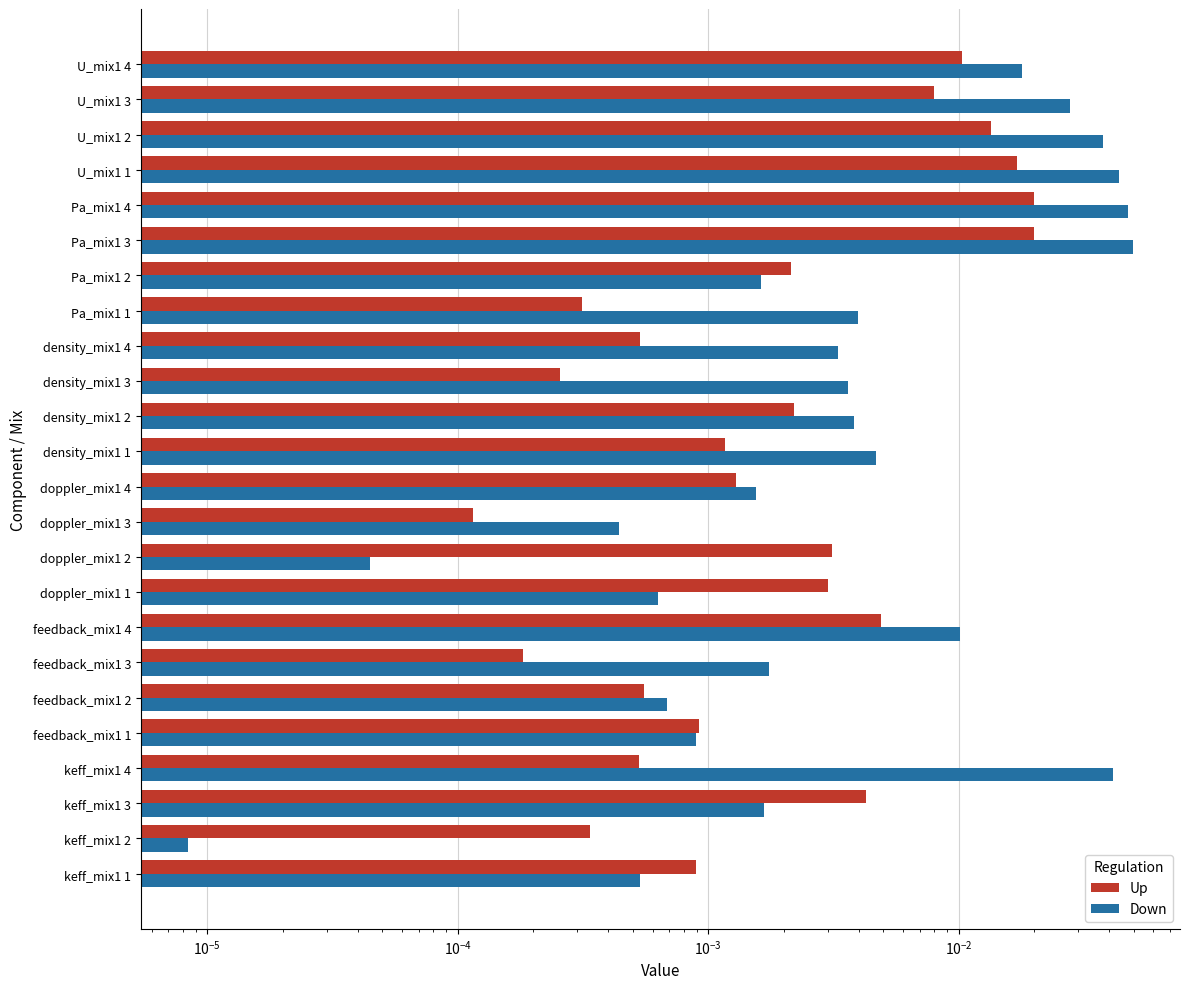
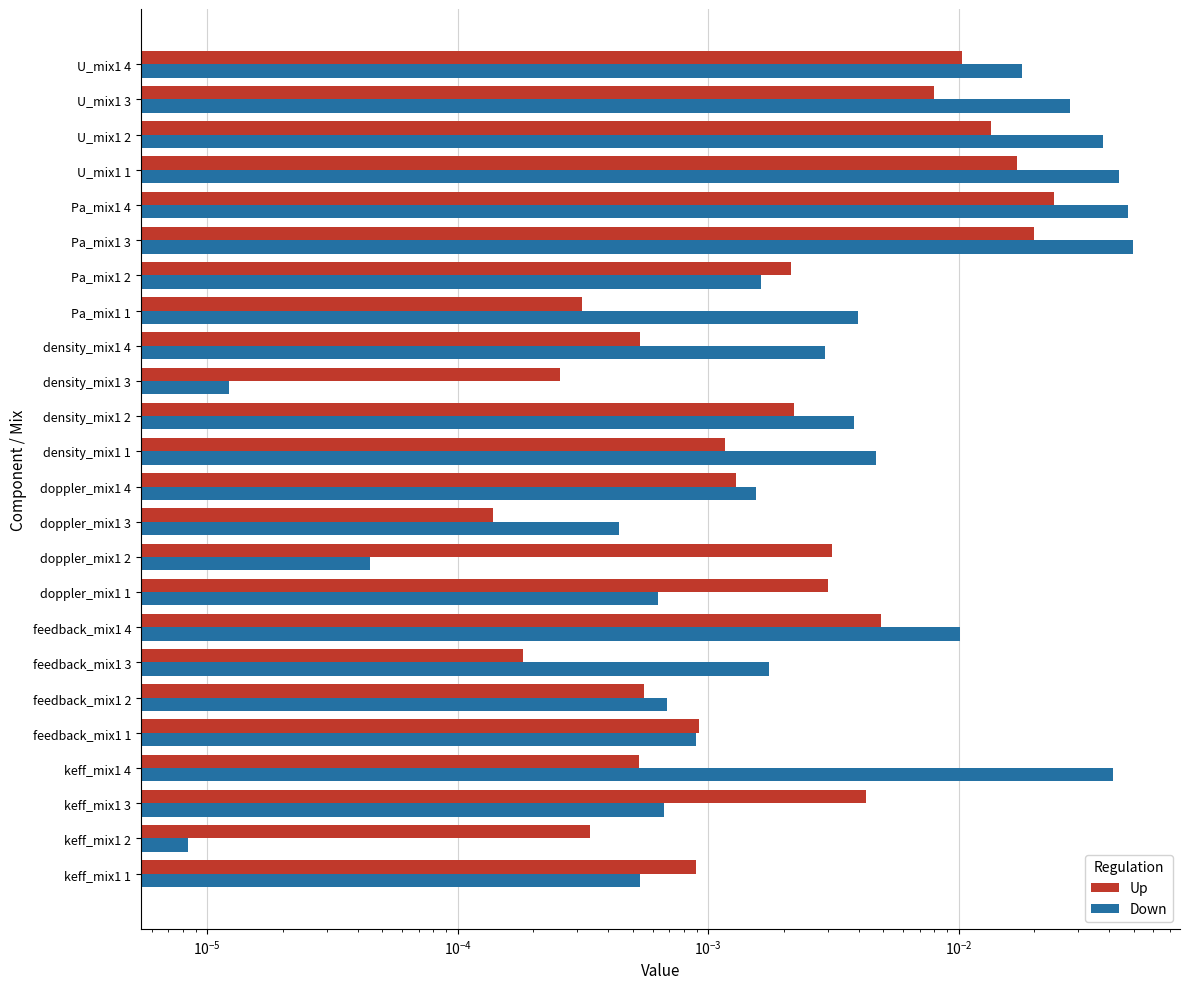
Up, Pa_mix1 4: 0.020 -> 0.024
Down, density_mix1 4: 0.0033 -> 0.0029
Down, density_mix1 3: 0.0036 -> 0.000012
Up, doppler_mix1 3: 0.00012 -> 0.00014
Down, keff_mix1 3: 0.0017 -> 0.00067
